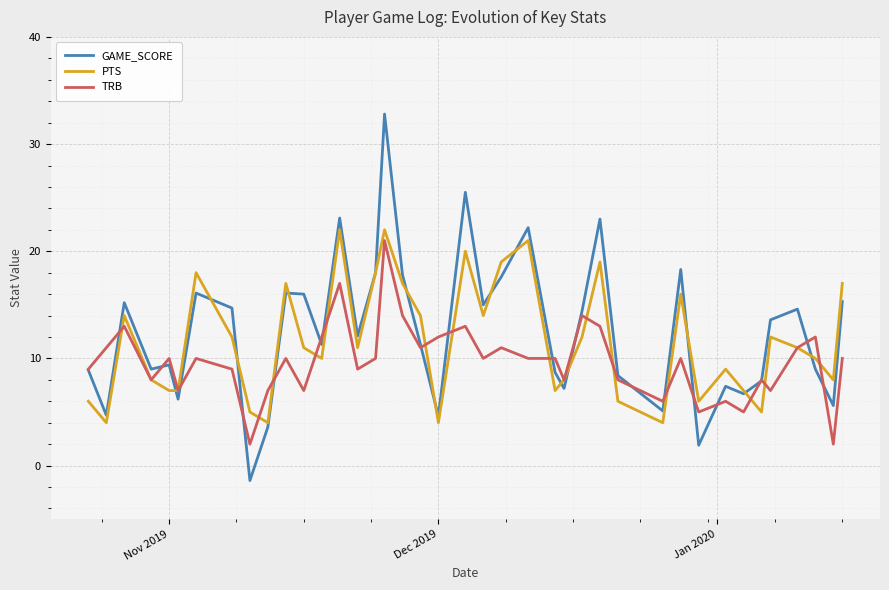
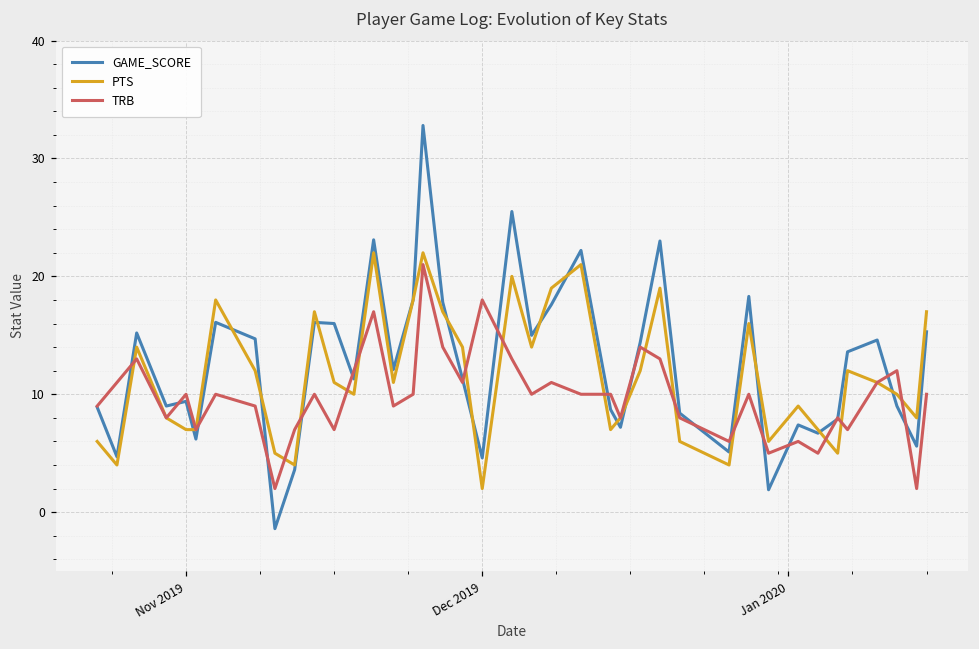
PTS, Dec 2019: 4 -> 2
TRB, Dec 2019: 12 -> 18
